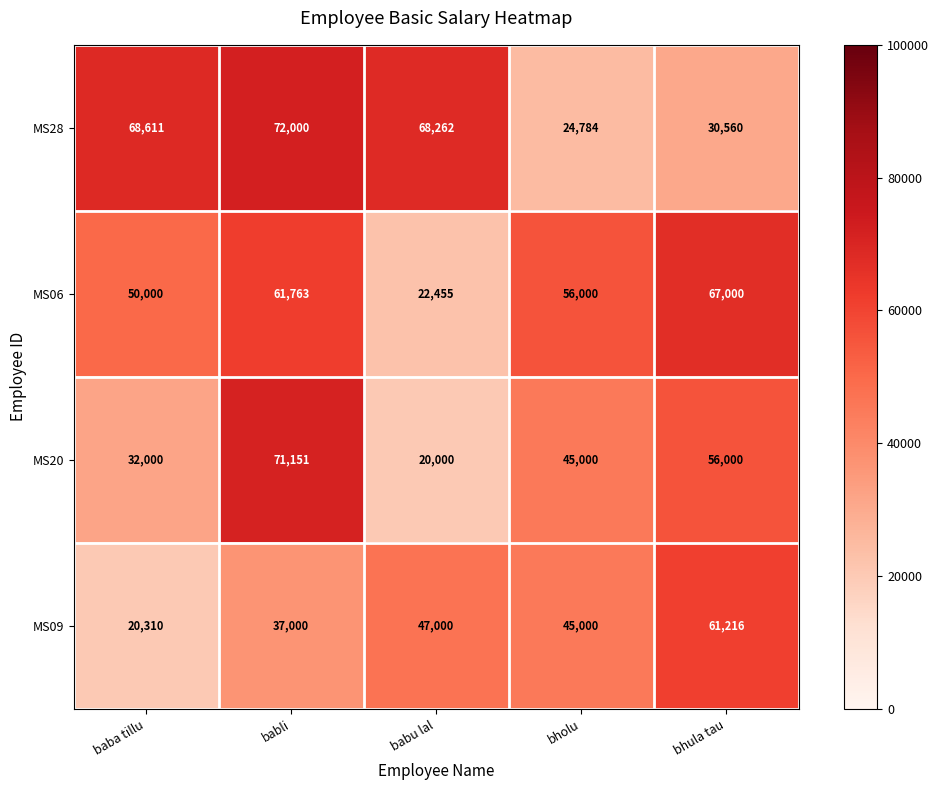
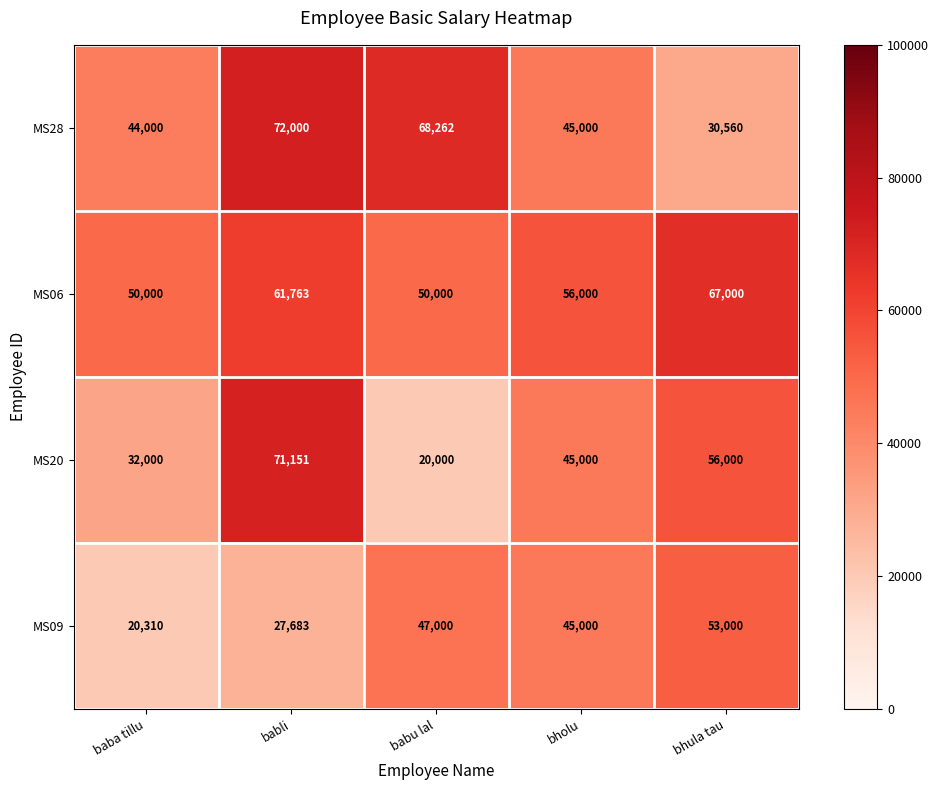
MS28, baba tillu: 68,611 -> 44,000
MS28, bholu: 24,784 -> 45,000
MS06, babu lal: 22,455 -> 50,000
MS09, babli: 37,000 -> 27,683
MS09, bhula tau: 61,216 -> 53,000
